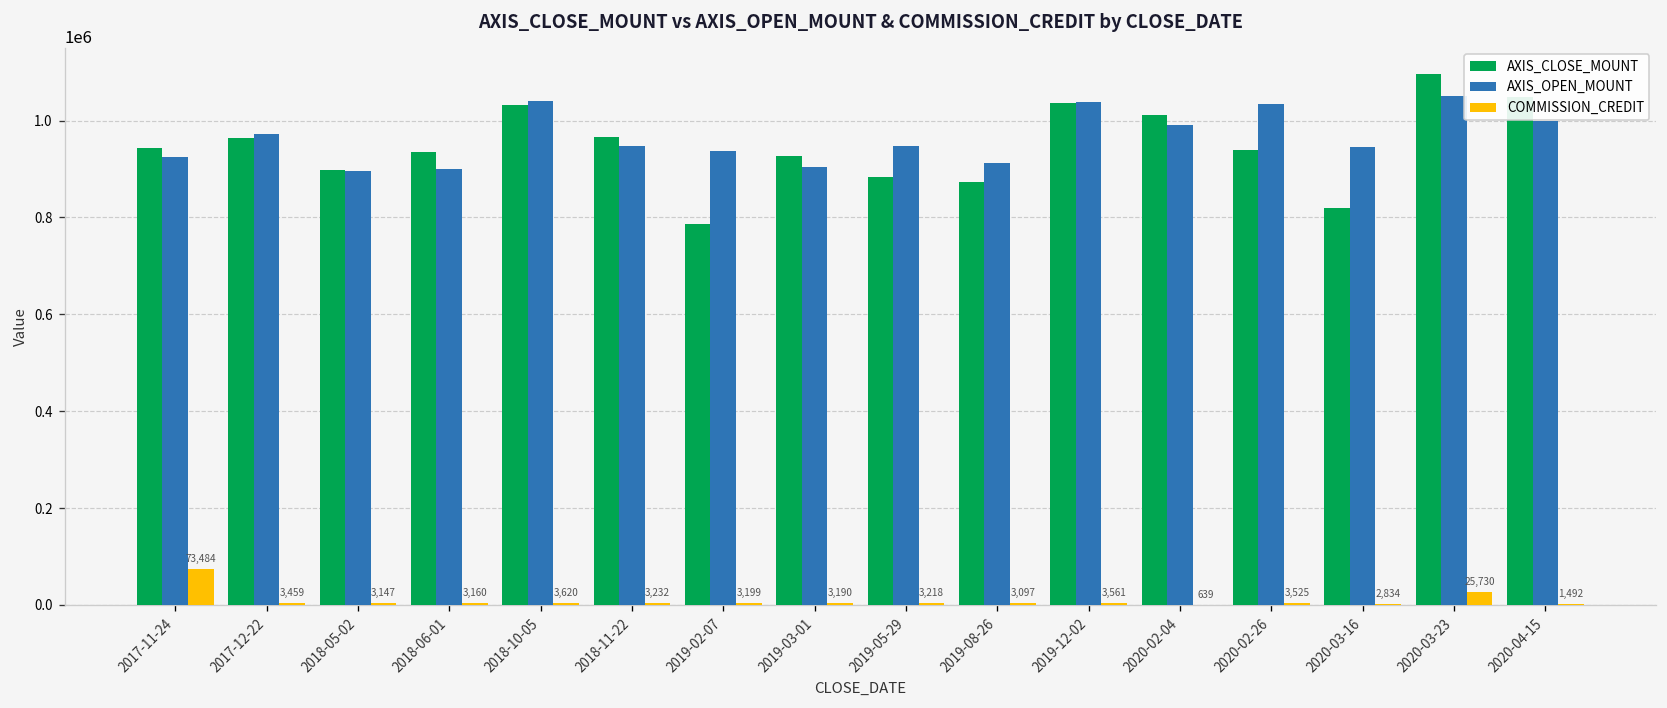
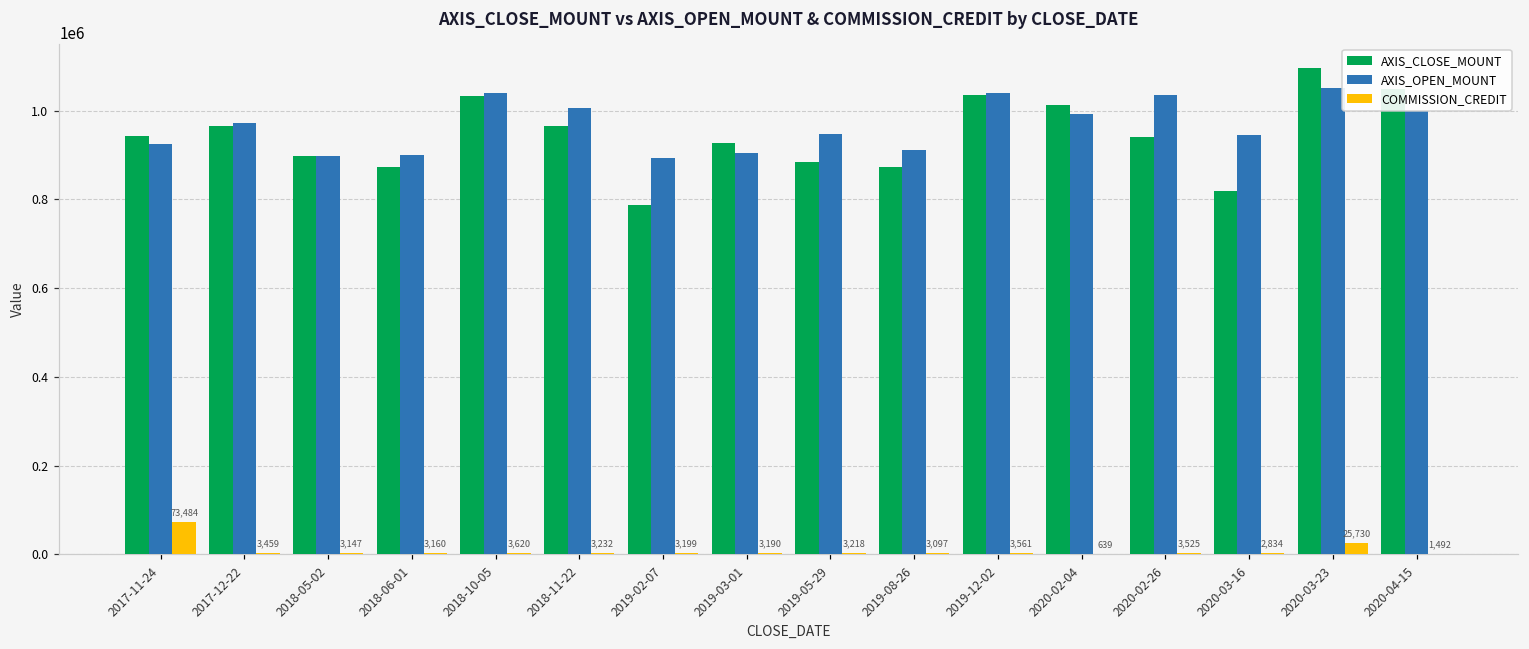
AXIS_CLOSE_MOUNT, 2018-06-01: 930000 -> 870000
AXIS_OPEN_MOUNT, 2018-11-22: 950000 -> 1000000
AXIS_OPEN_MOUNT, 2019-02-07: 940000 -> 890000
